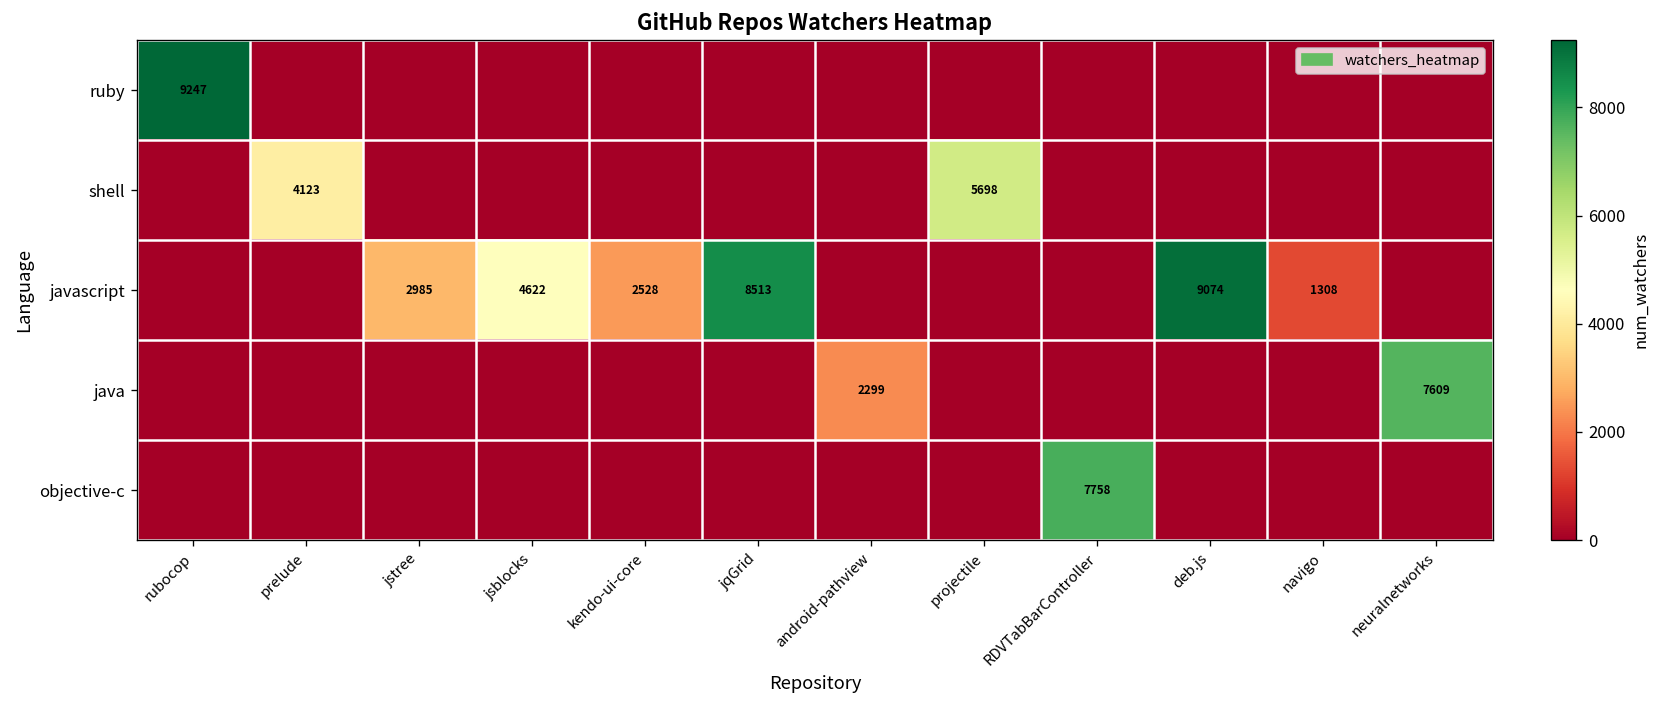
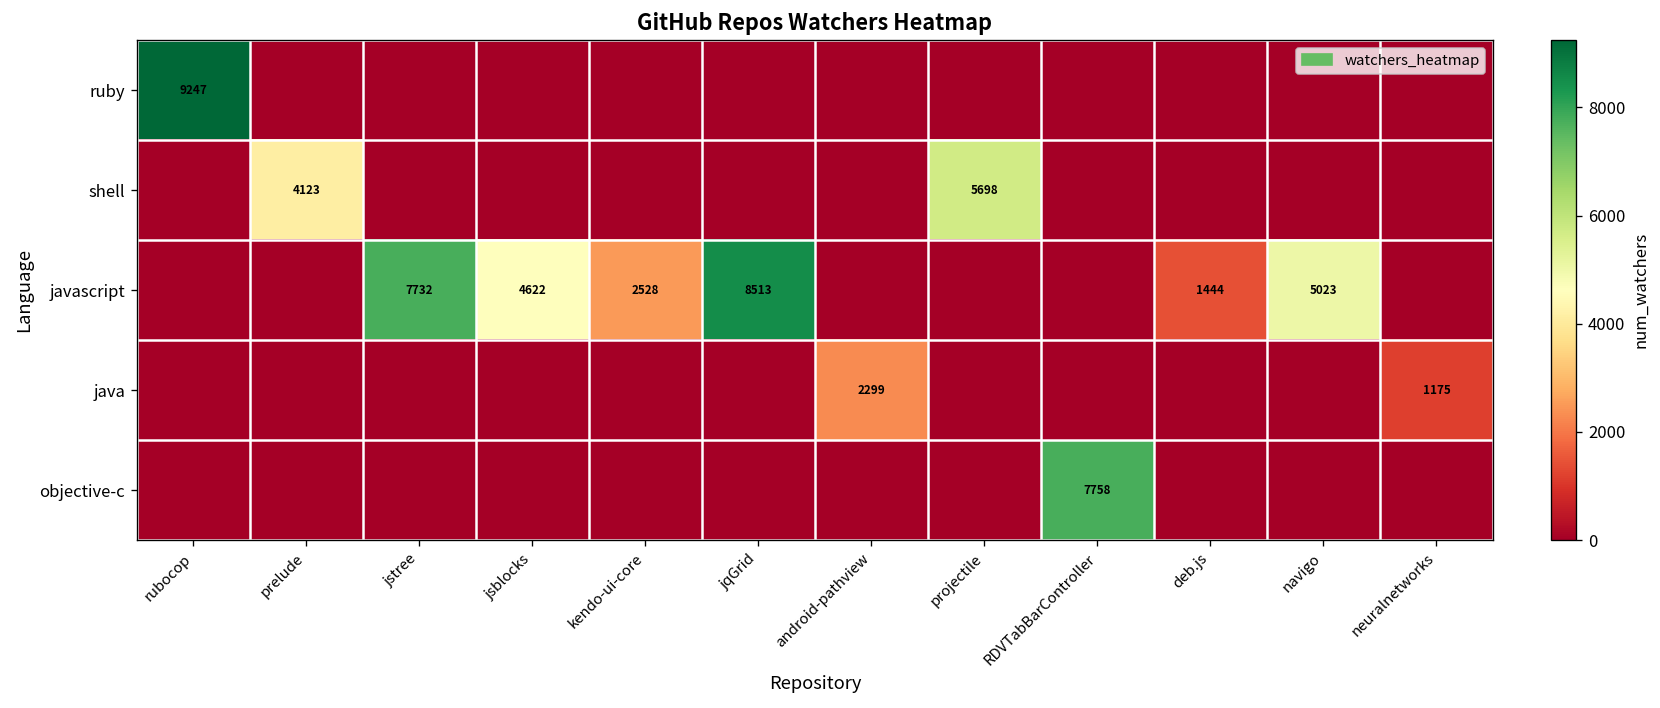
javascript, jstree: 2985 -> 7732
javascript, deb.js: 9074 -> 1444
javascript, navigo: 1308 -> 5023
java, neuralnetworks: 7609 -> 1175
